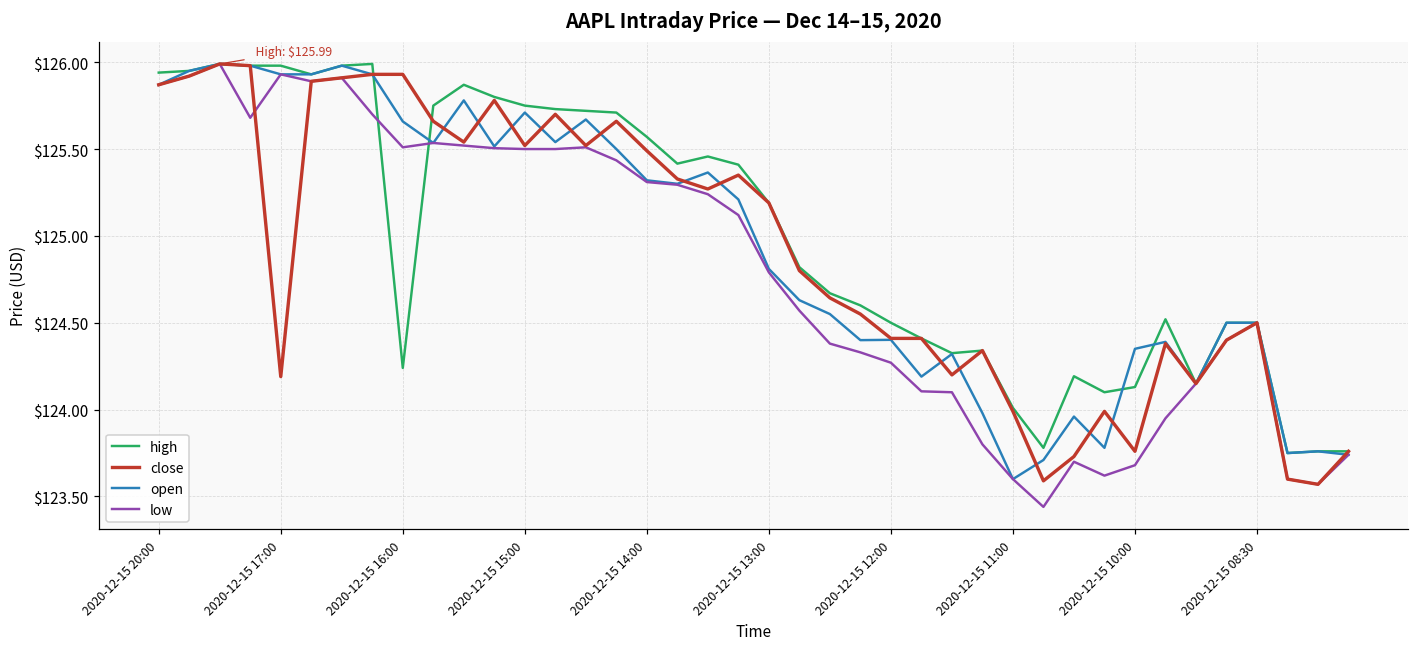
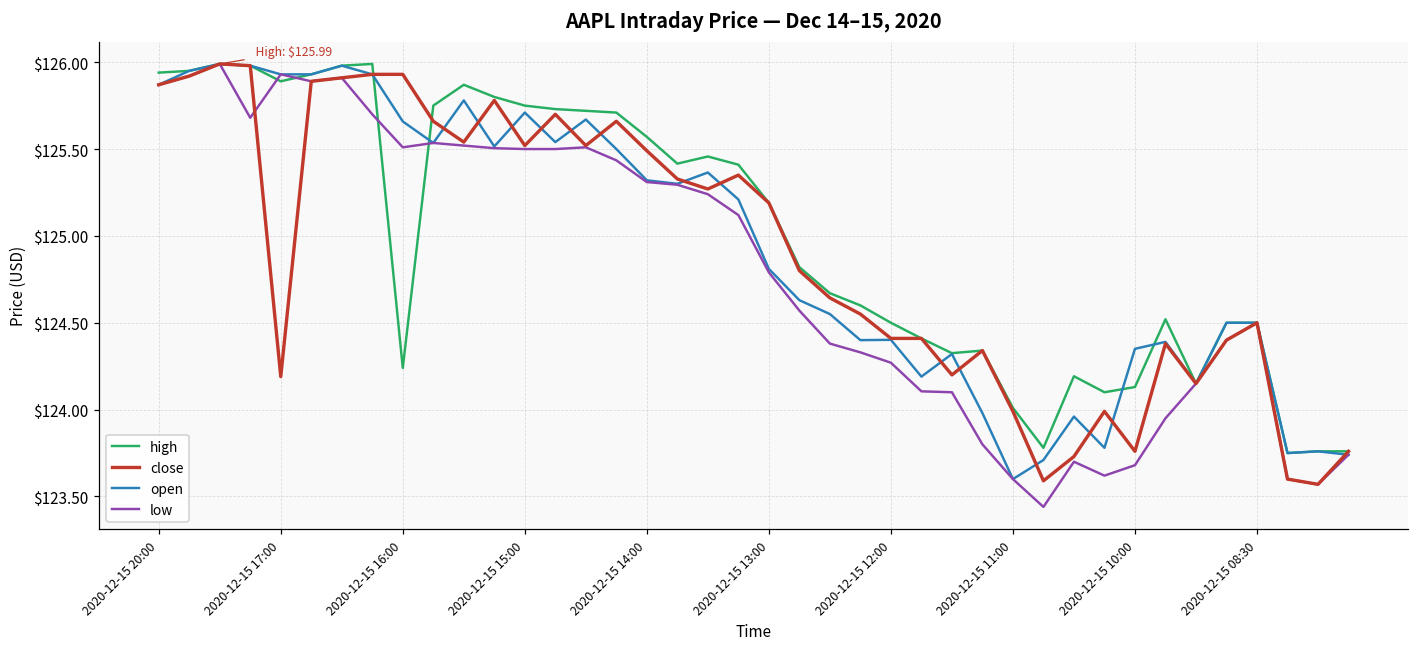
high, 2020-12-15 17:00: $125.98 -> $125.89
